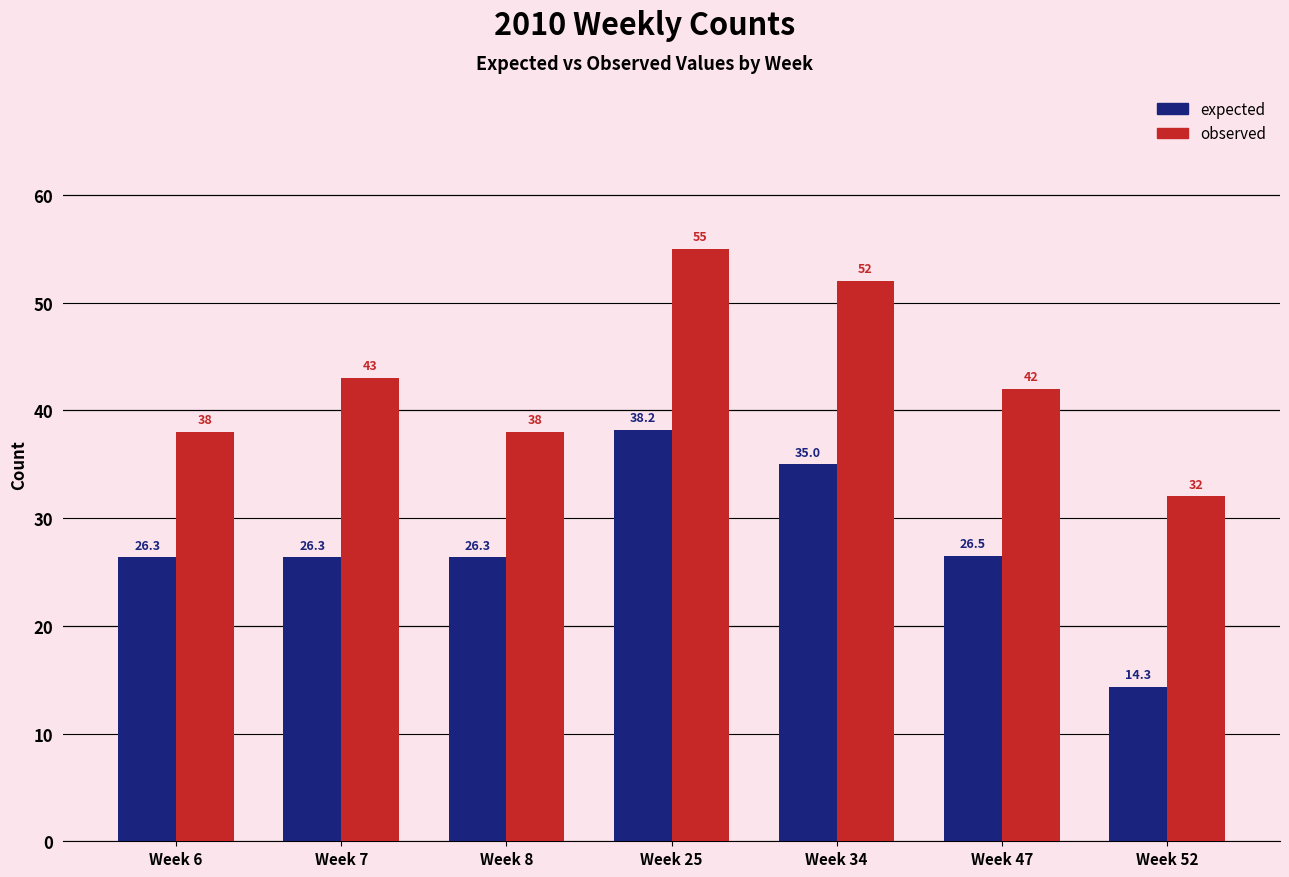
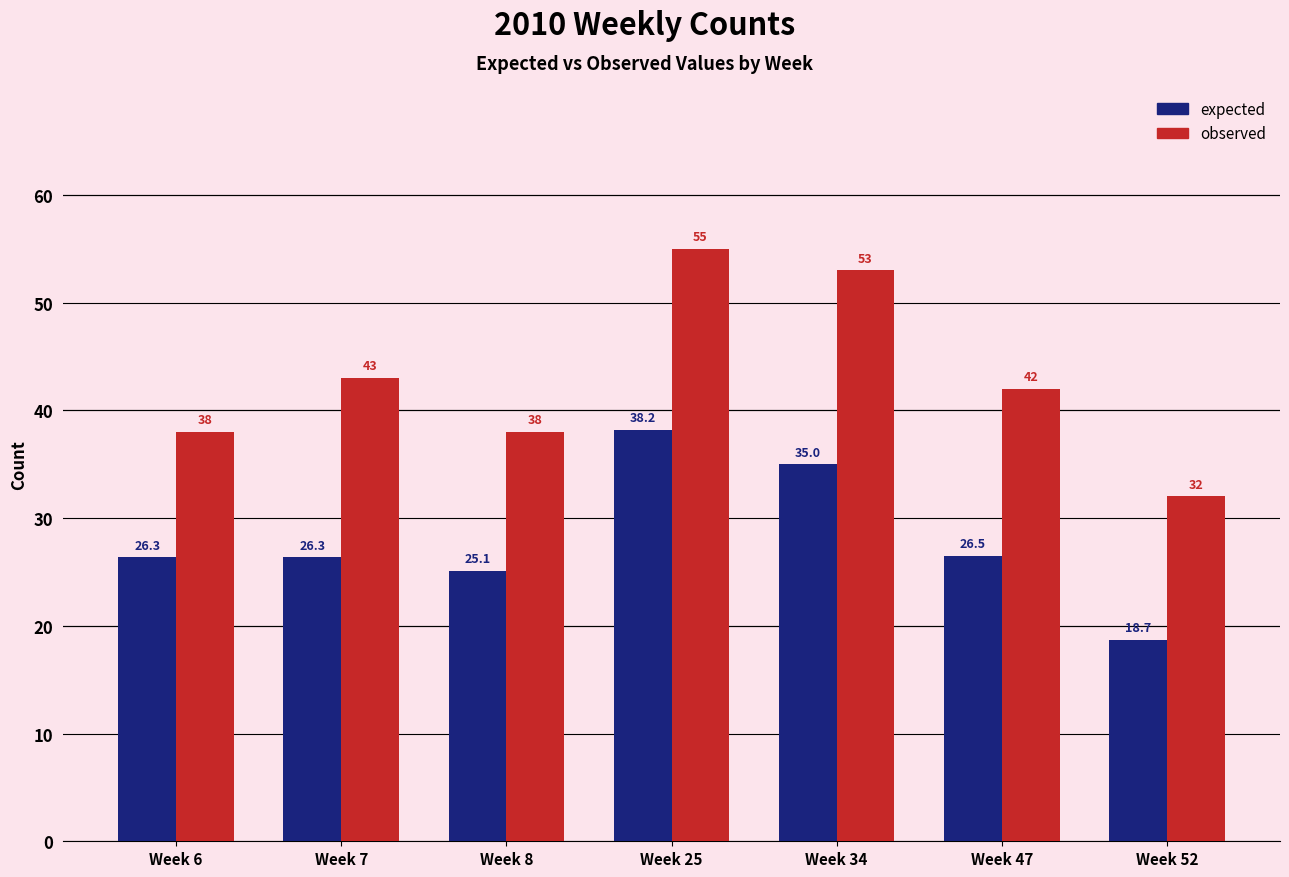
expected, Week 8: 26.3 -> 25.1
observed, Week 34: 52 -> 53
expected, Week 52: 14.3 -> 18.7
